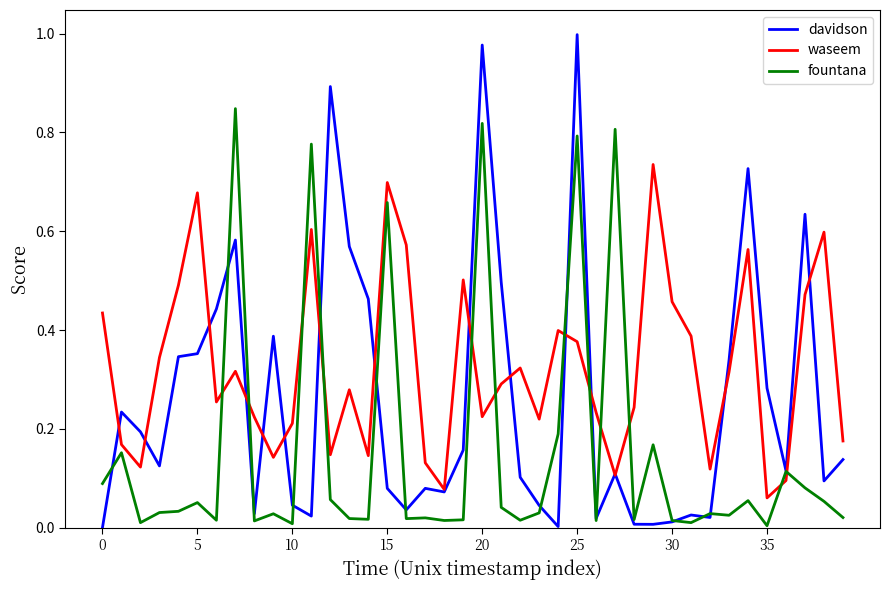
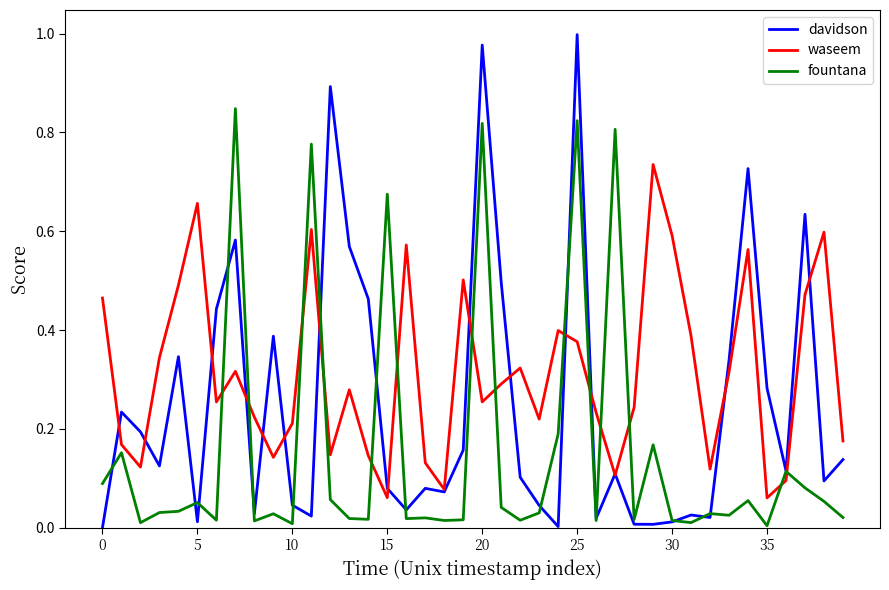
waseem, 0: 0.43 -> 0.46
davidson, 5: 0.35 -> 0.01
waseem, 5: 0.68 -> 0.66
waseem, 15: 0.70 -> 0.06
fountana, 15: 0.66 -> 0.68
waseem, 20: 0.22 -> 0.25
fountana, 25: 0.79 -> 0.82
waseem, 30: 0.46 -> 0.59
